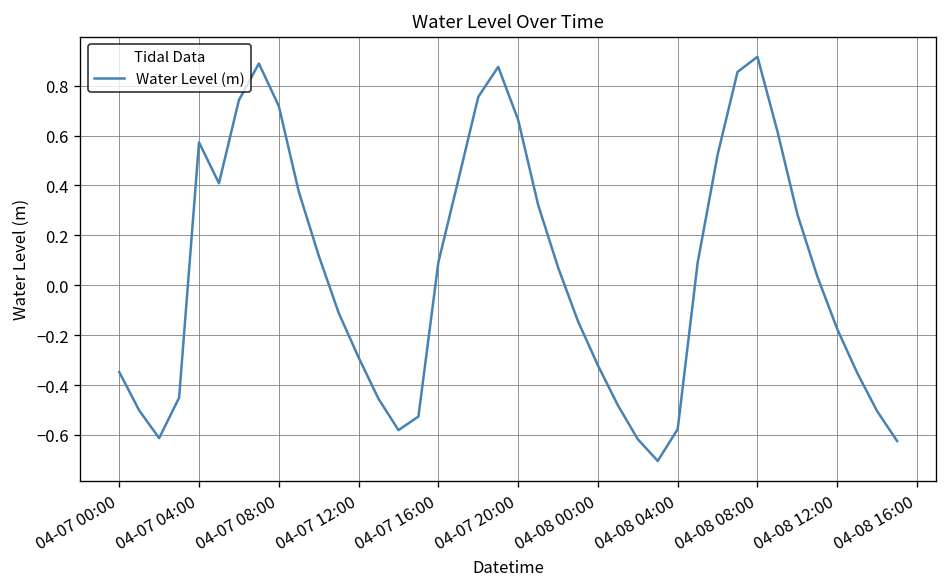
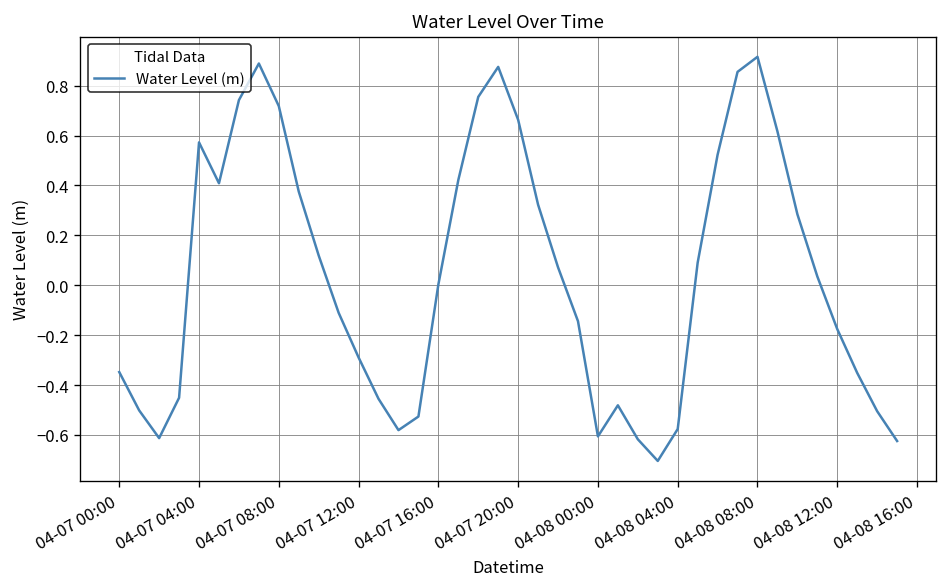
04-07 16:00: 0.09 -> 0.00
04-08 00:00: -0.32 -> -0.61
